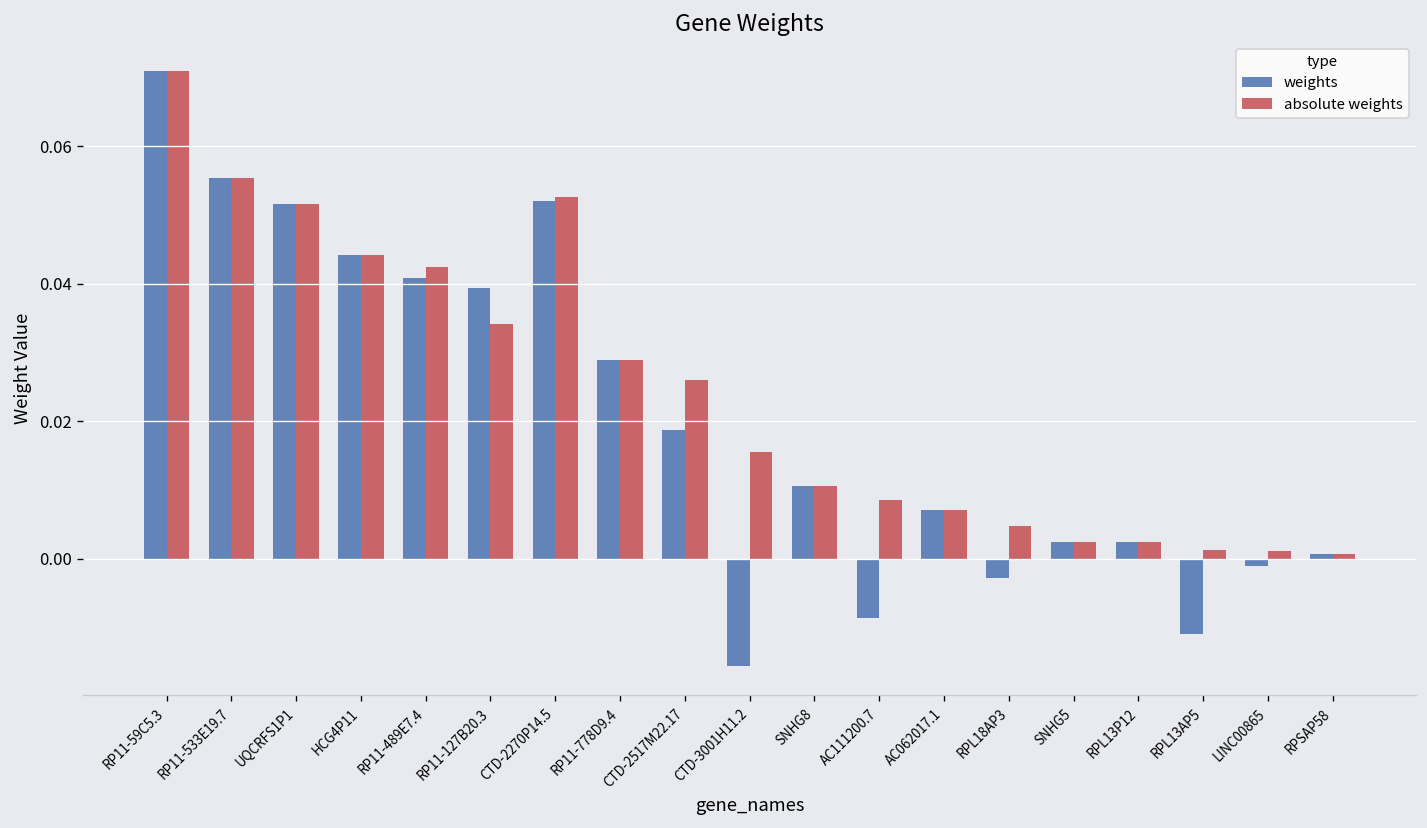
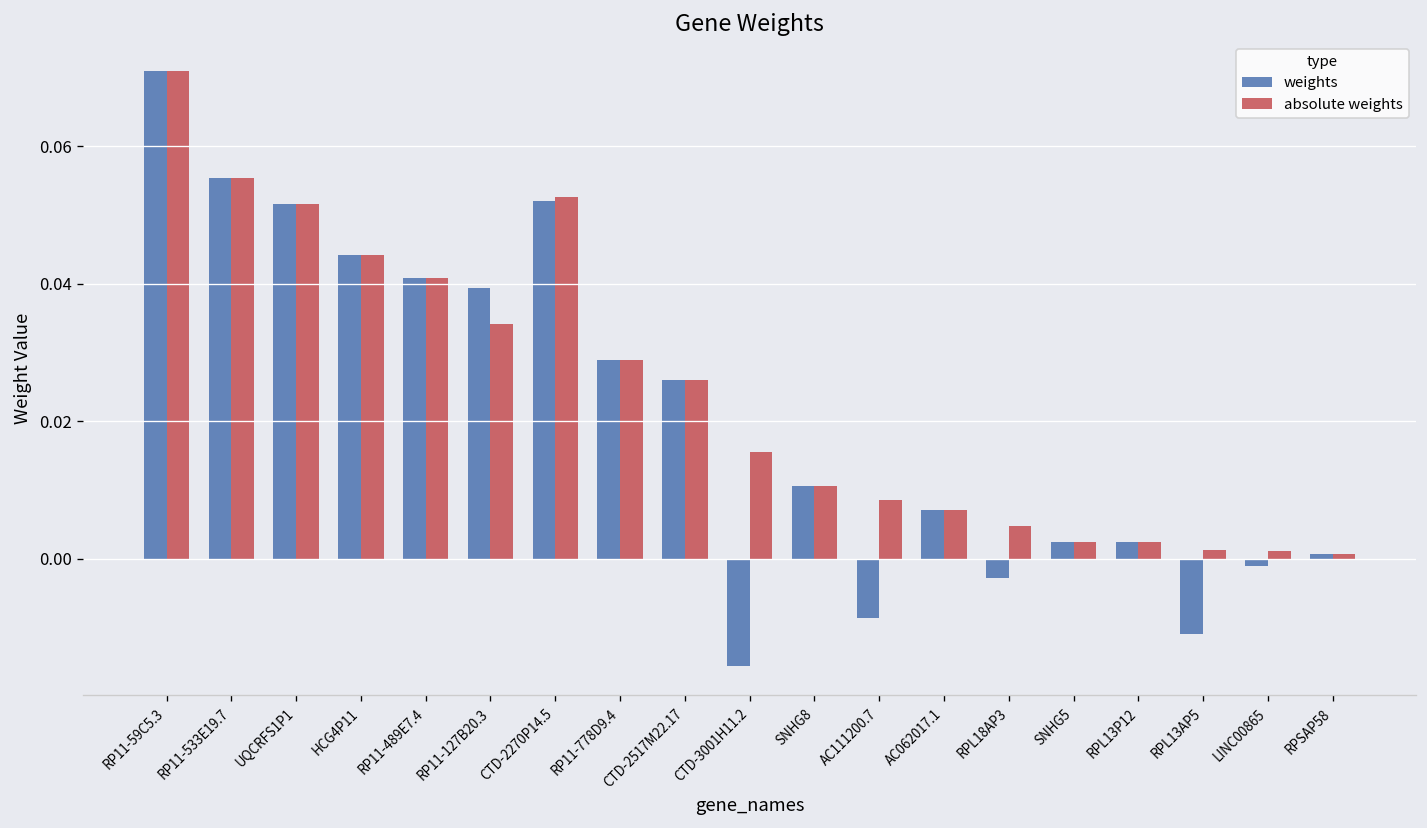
absolute weights, RP11-489E7.4: 0.042 -> 0.041
weights, CTD-2517M22.17: 0.019 -> 0.026
